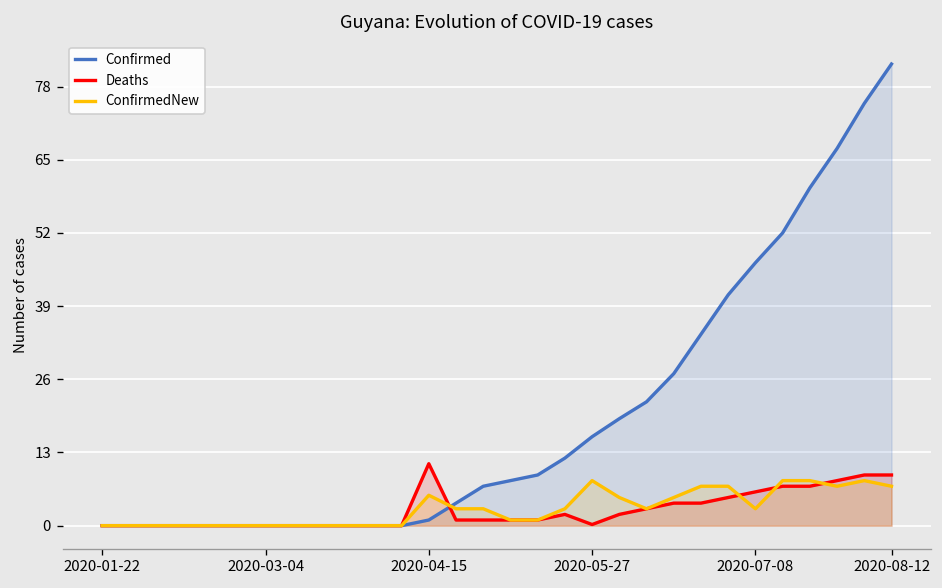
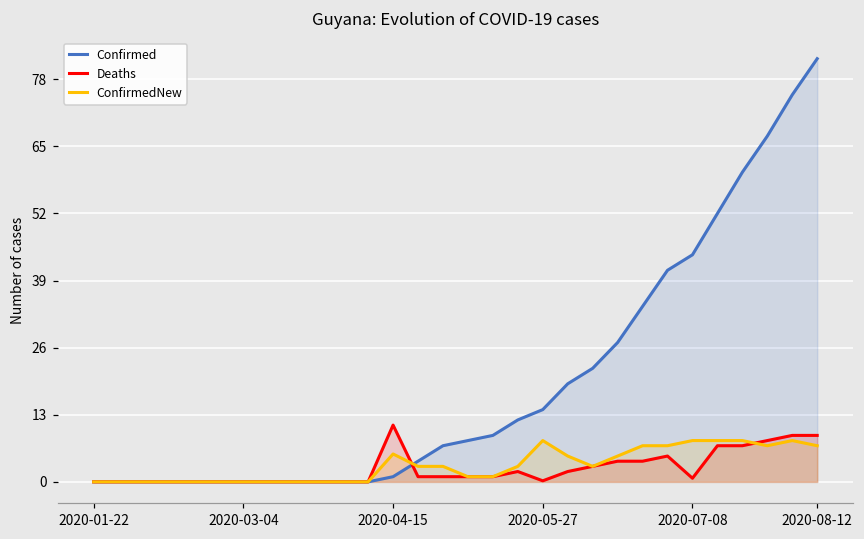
Confirmed, 2020-05-27: 16 -> 14
Confirmed, 2020-07-08: 47 -> 44
Deaths, 2020-07-08: 6 -> 1
ConfirmedNew, 2020-07-08: 3 -> 8
